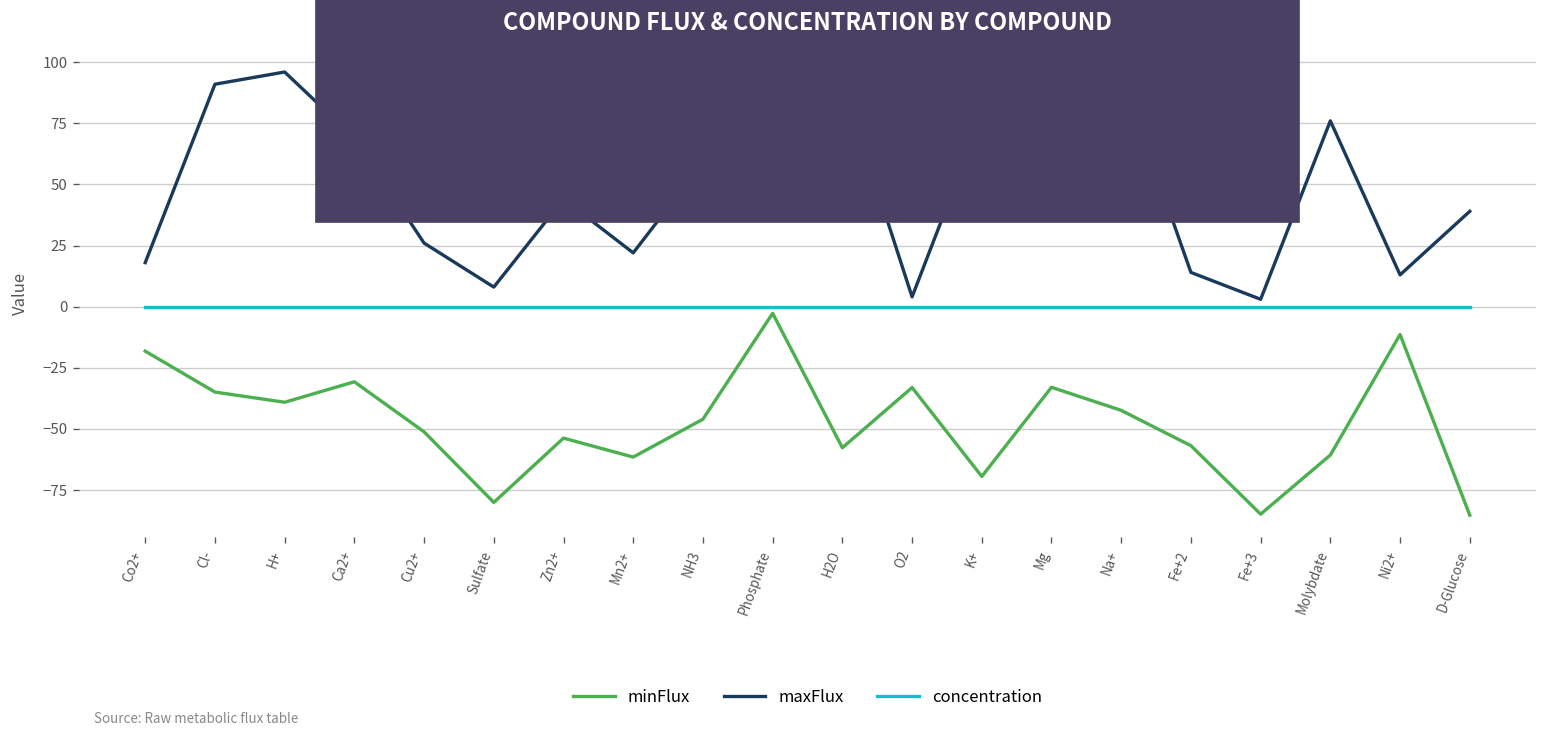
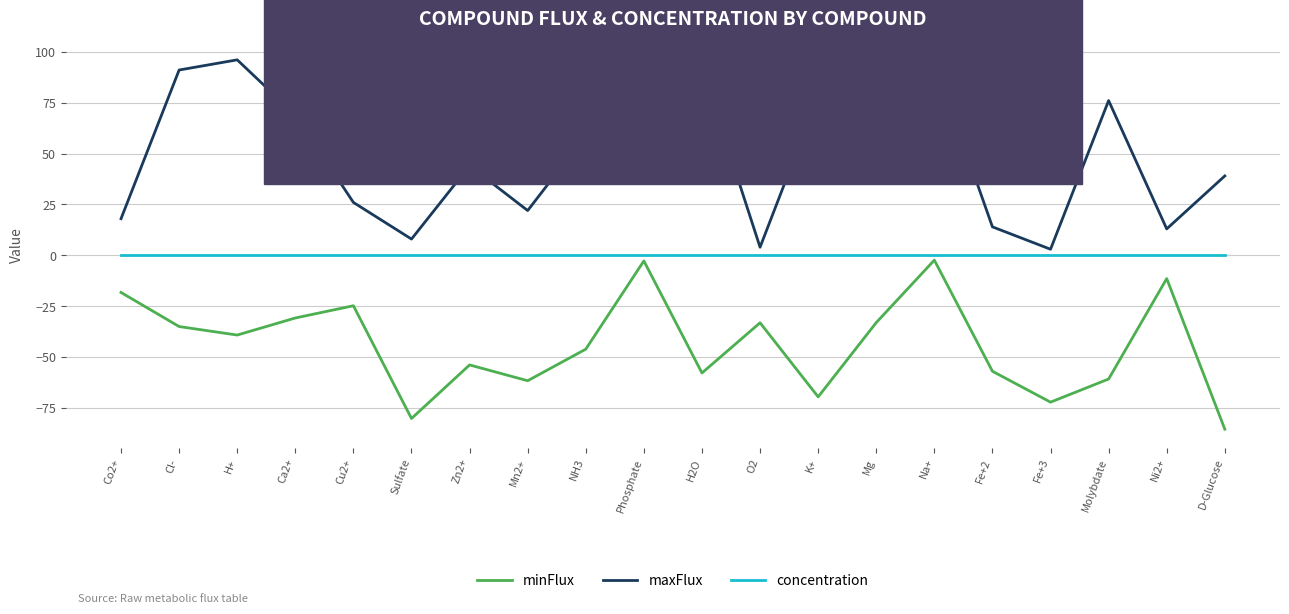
minFlux, Cu2+: -51 -> -25
minFlux, Na+: -42 -> -2
minFlux, Fe+3: -85 -> -72
